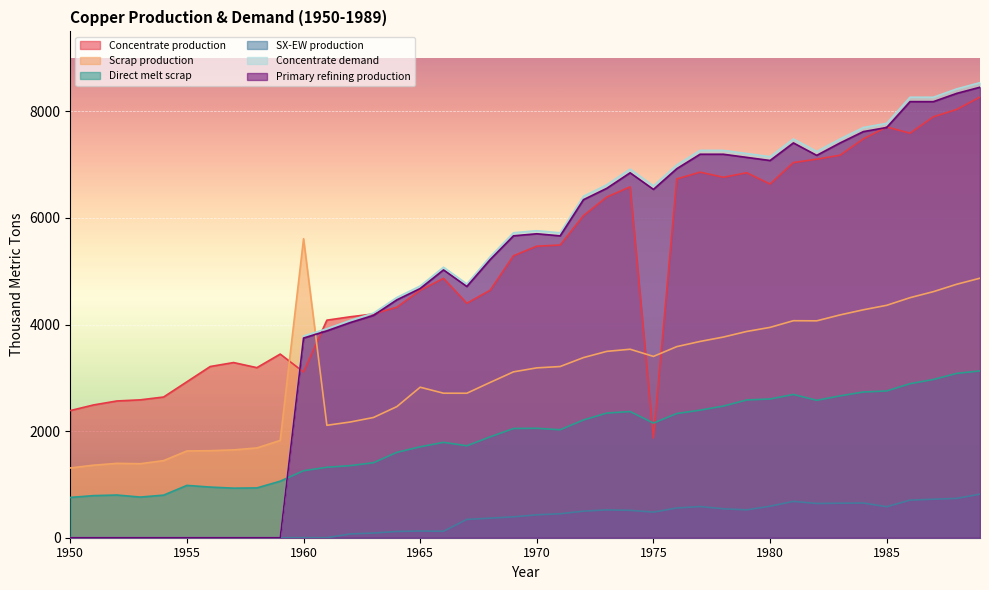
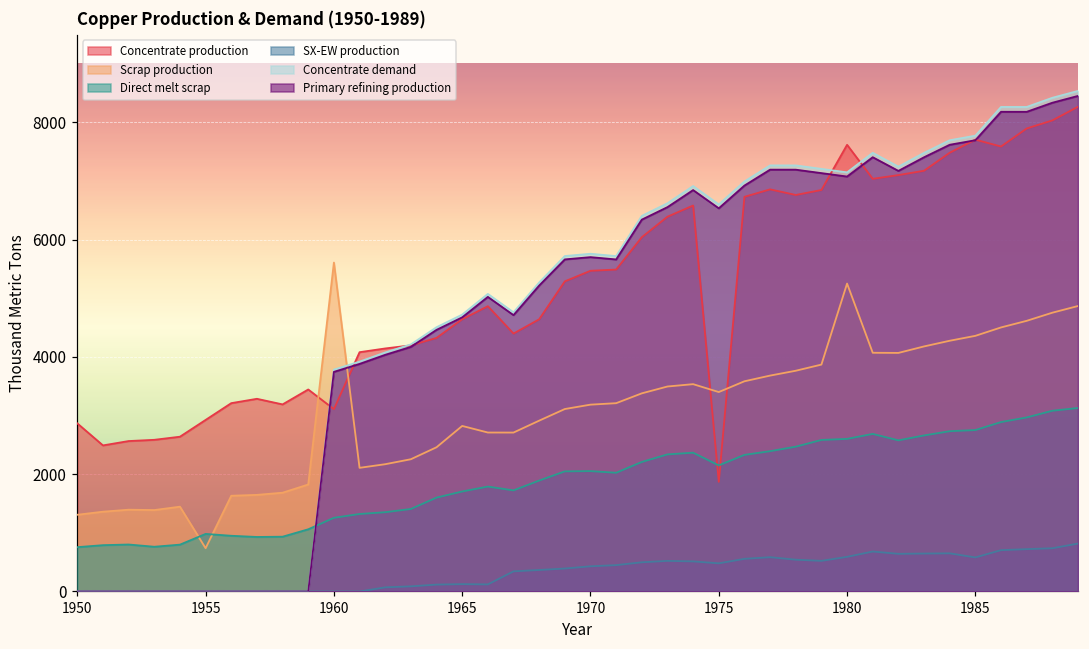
Concentrate production, 1950: 2400 -> 2900
Scrap production, 1955: 1600 -> 700
Concentrate production, 1980: 6600 -> 7600
Scrap production, 1980: 3900 -> 5300
